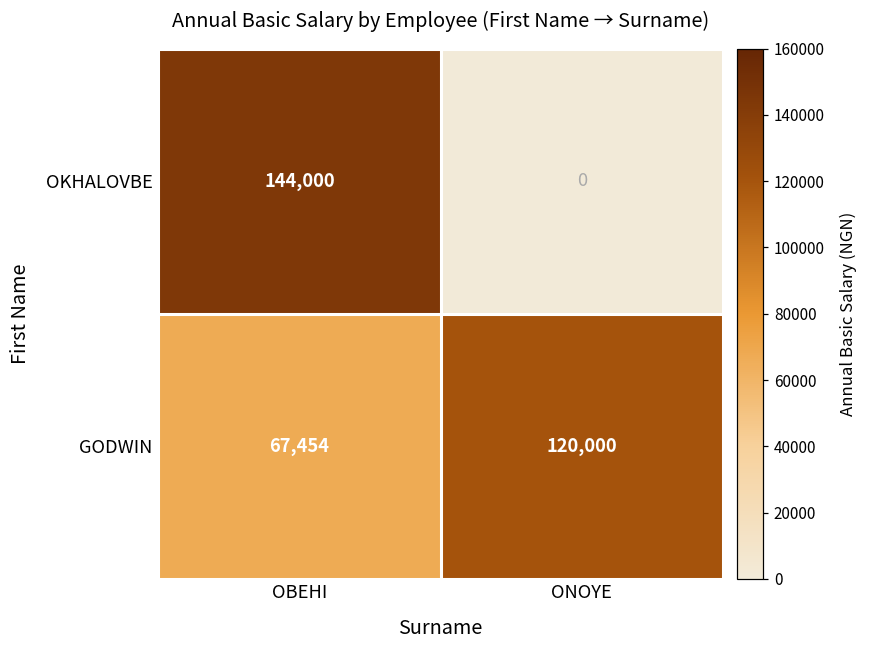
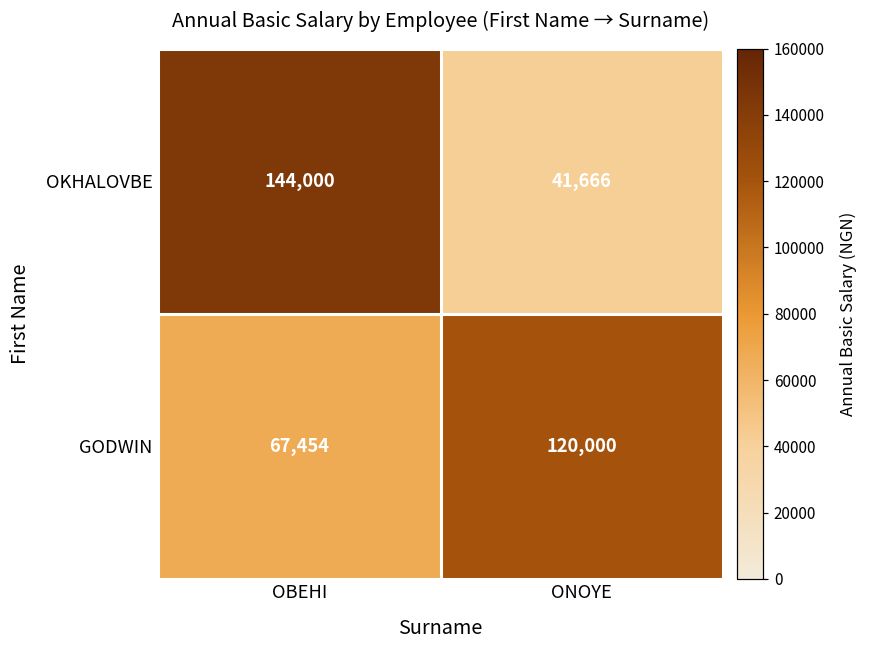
OKHALOVBE, ONOYE: 0 -> 41,666
